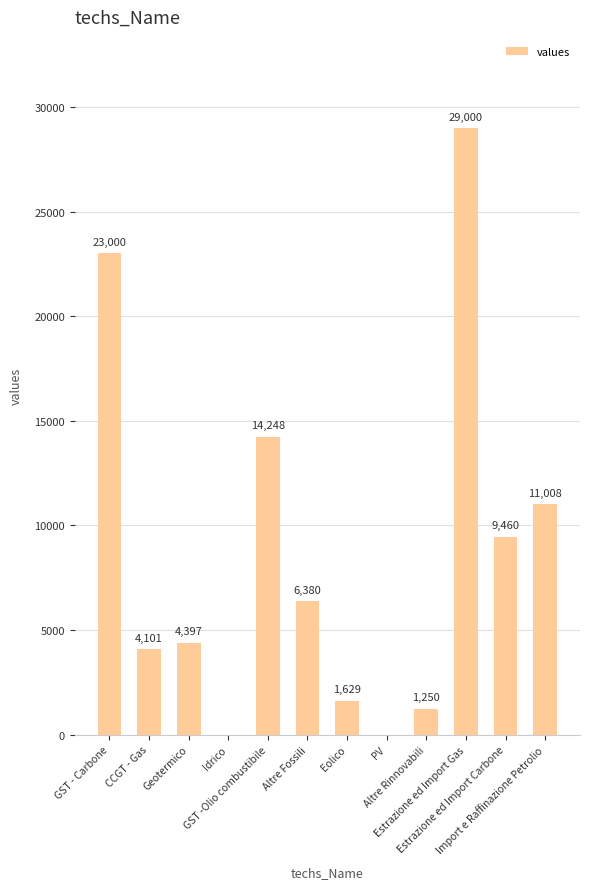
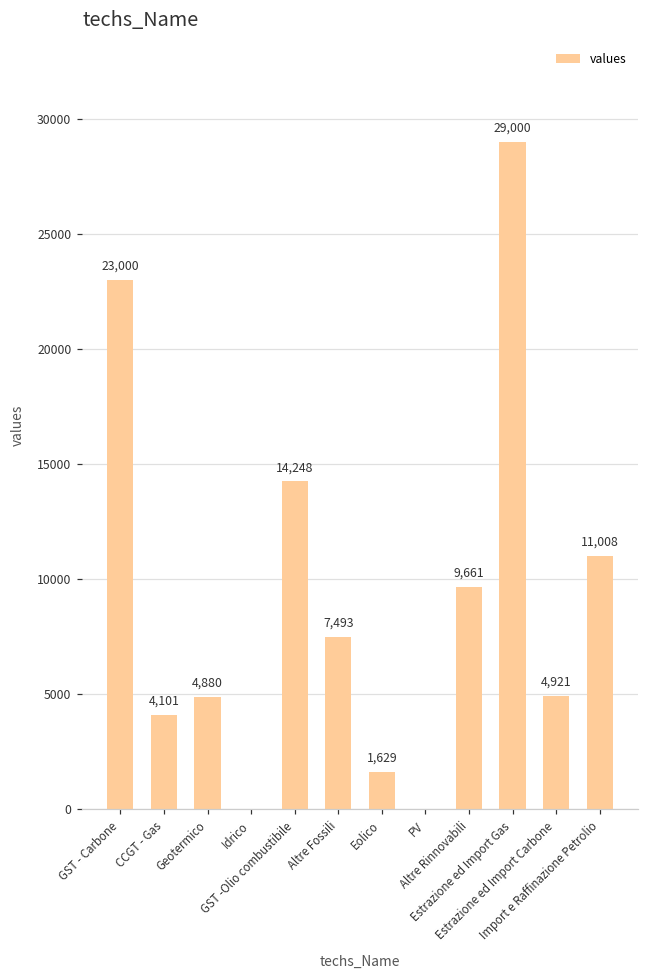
Geotermico: 4,397 -> 4,880
Altre Fossili: 6,380 -> 7,493
Altre Rinnovabili: 1,250 -> 9,661
Estrazione ed Import Carbone: 9,460 -> 4,921
